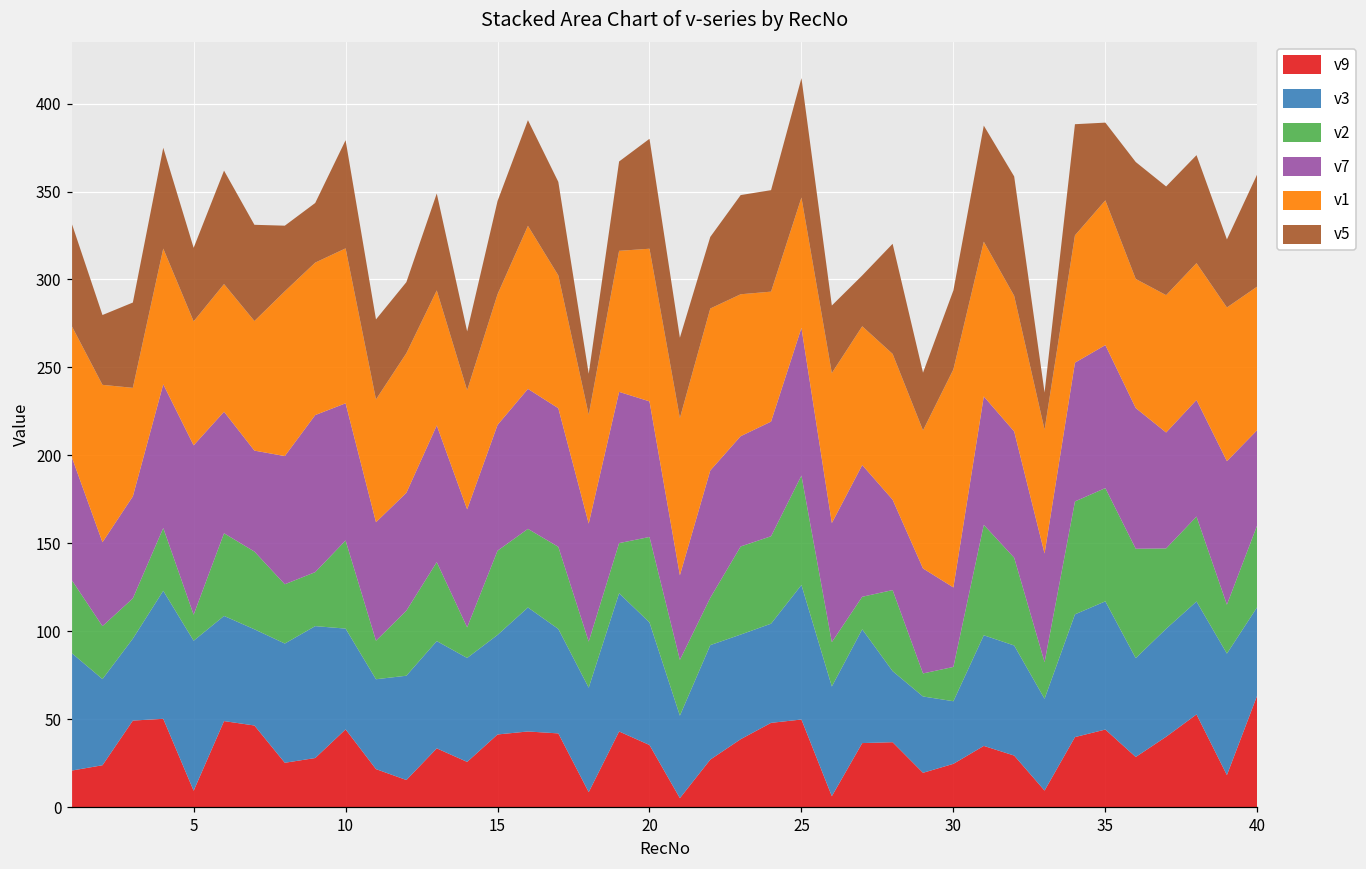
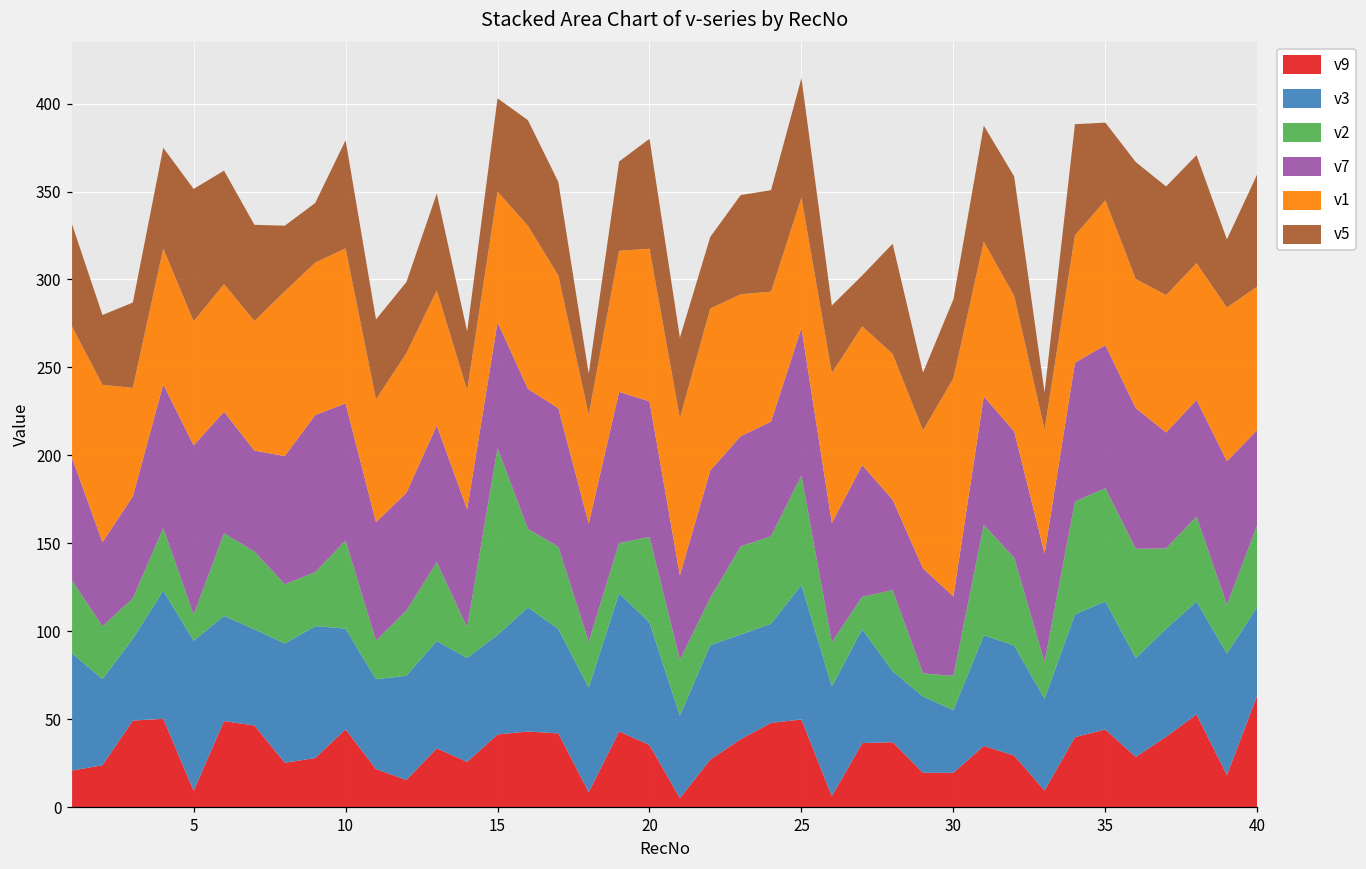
v5, 5: 42 -> 75
v2, 15: 48 -> 106
v9, 30: 25 -> 20
